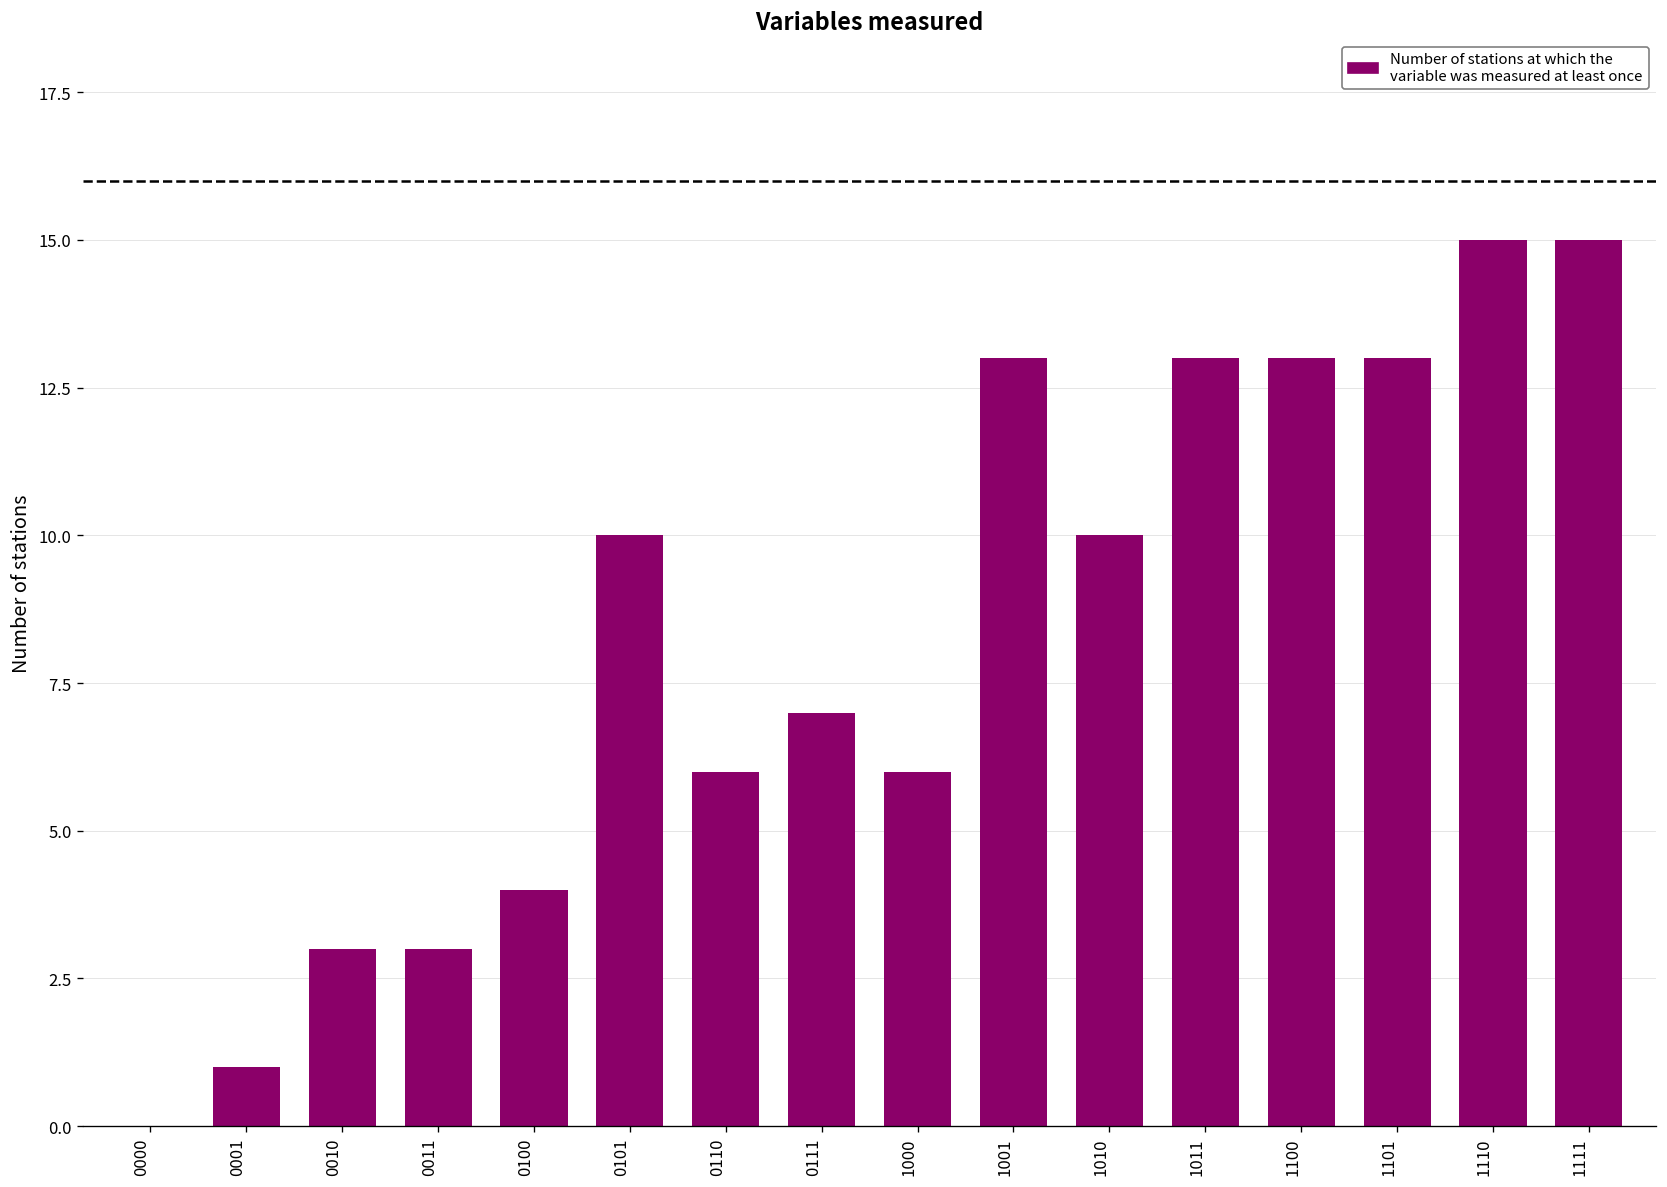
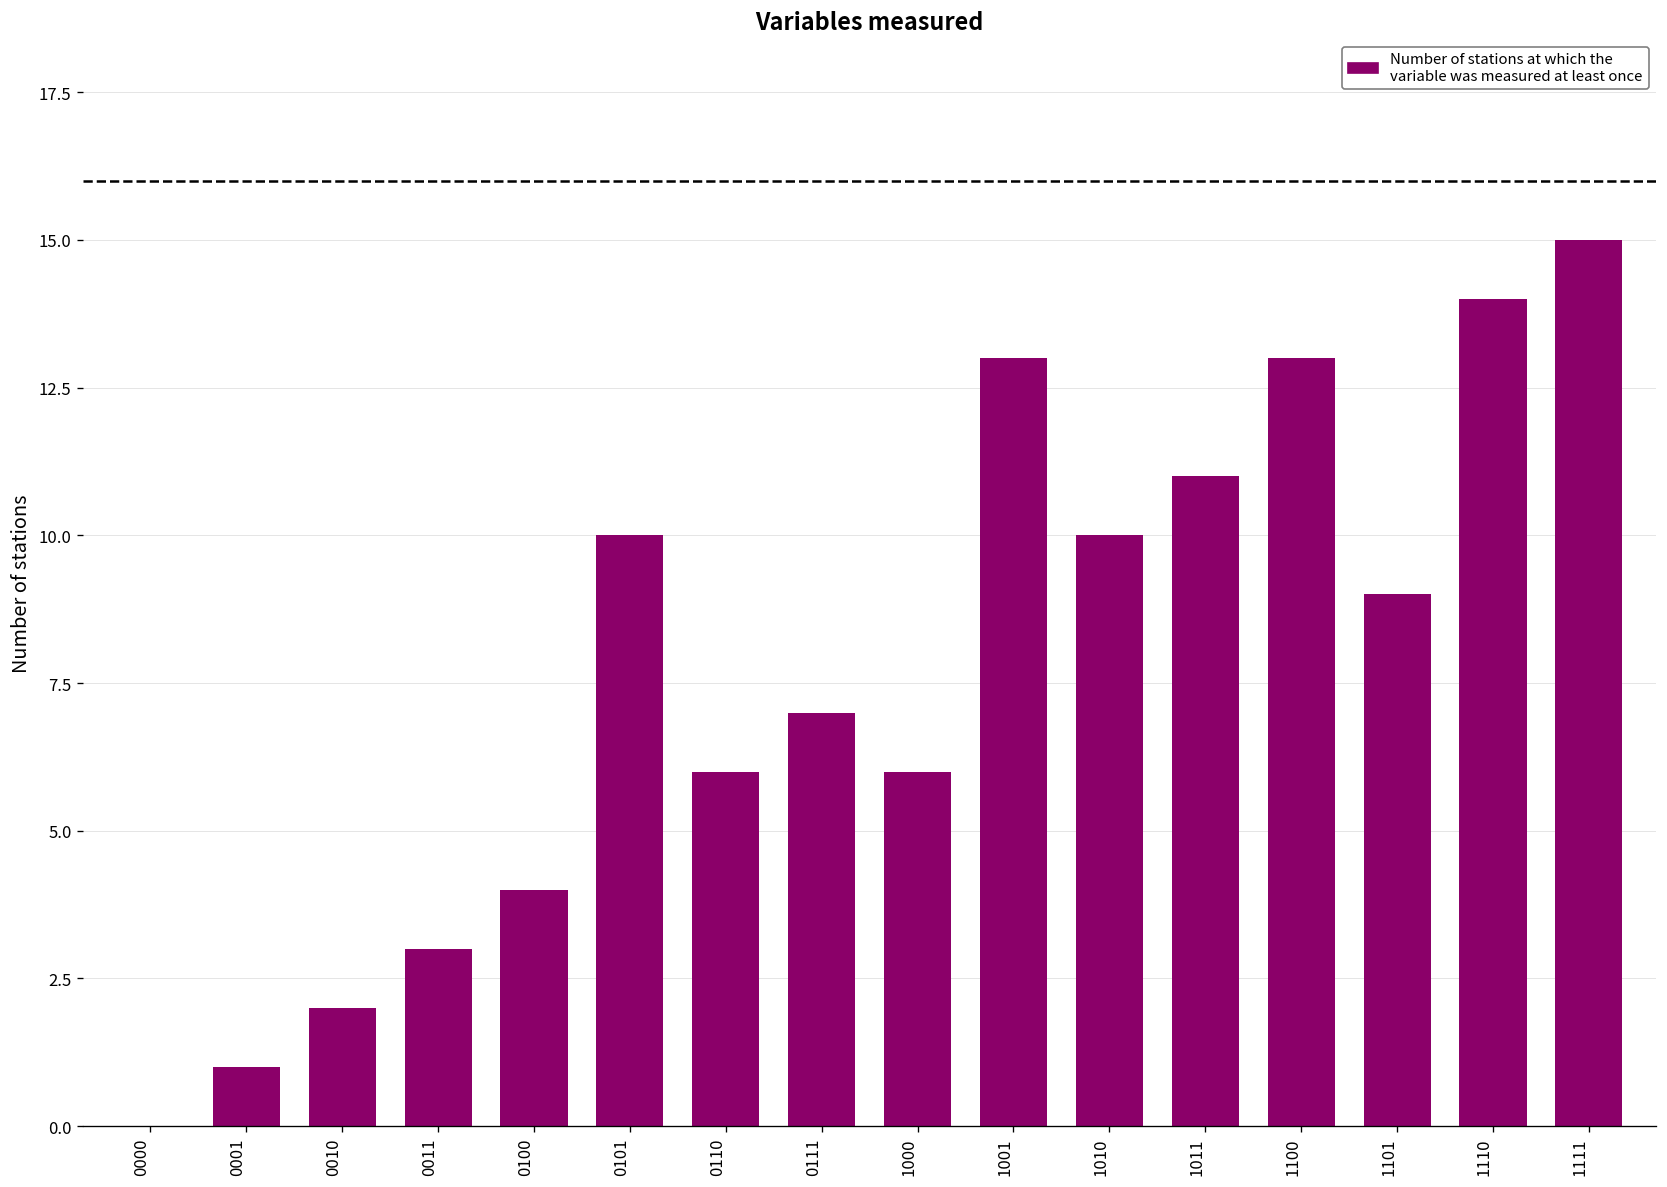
0010: 3 -> 2
1011: 13 -> 11
1101: 13 -> 9
1110: 15 -> 14
